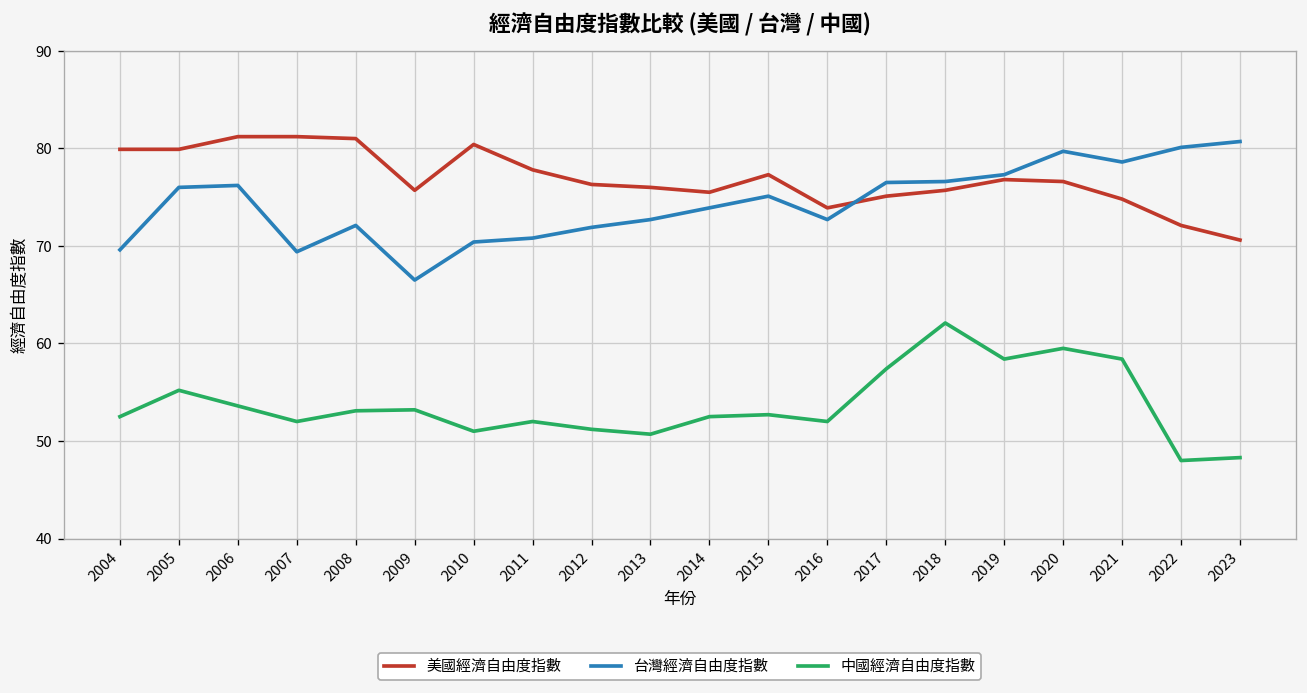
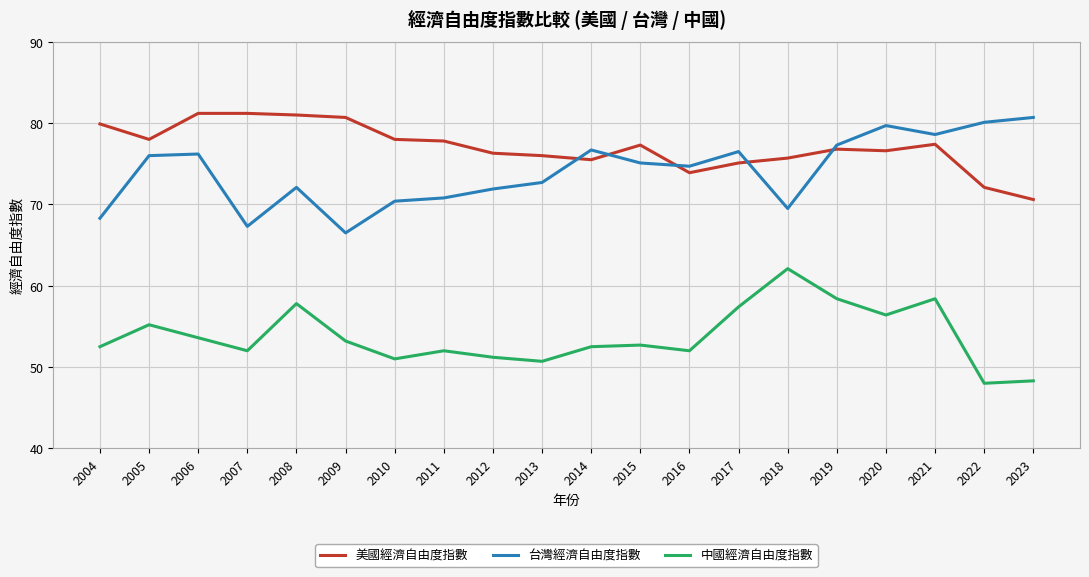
台灣經濟自由度指數, 2004: 70 -> 68
美國經濟自由度指數, 2005: 80 -> 78
台灣經濟自由度指數, 2007: 69 -> 67
中國經濟自由度指數, 2008: 53 -> 58
美國經濟自由度指數, 2009: 76 -> 81
美國經濟自由度指數, 2010: 80 -> 78
台灣經濟自由度指數, 2014: 74 -> 77
台灣經濟自由度指數, 2016: 73 -> 75
台灣經濟自由度指數, 2018: 77 -> 70
中國經濟自由度指數, 2020: 60 -> 56
美國經濟自由度指數, 2021: 75 -> 77
